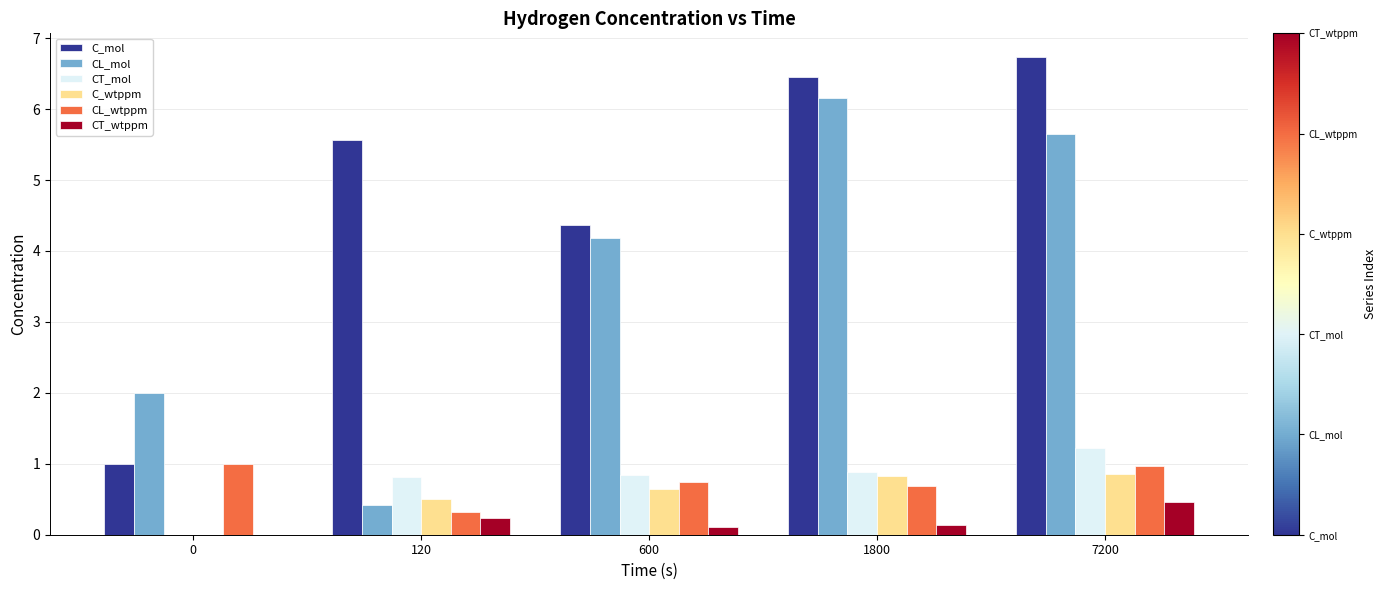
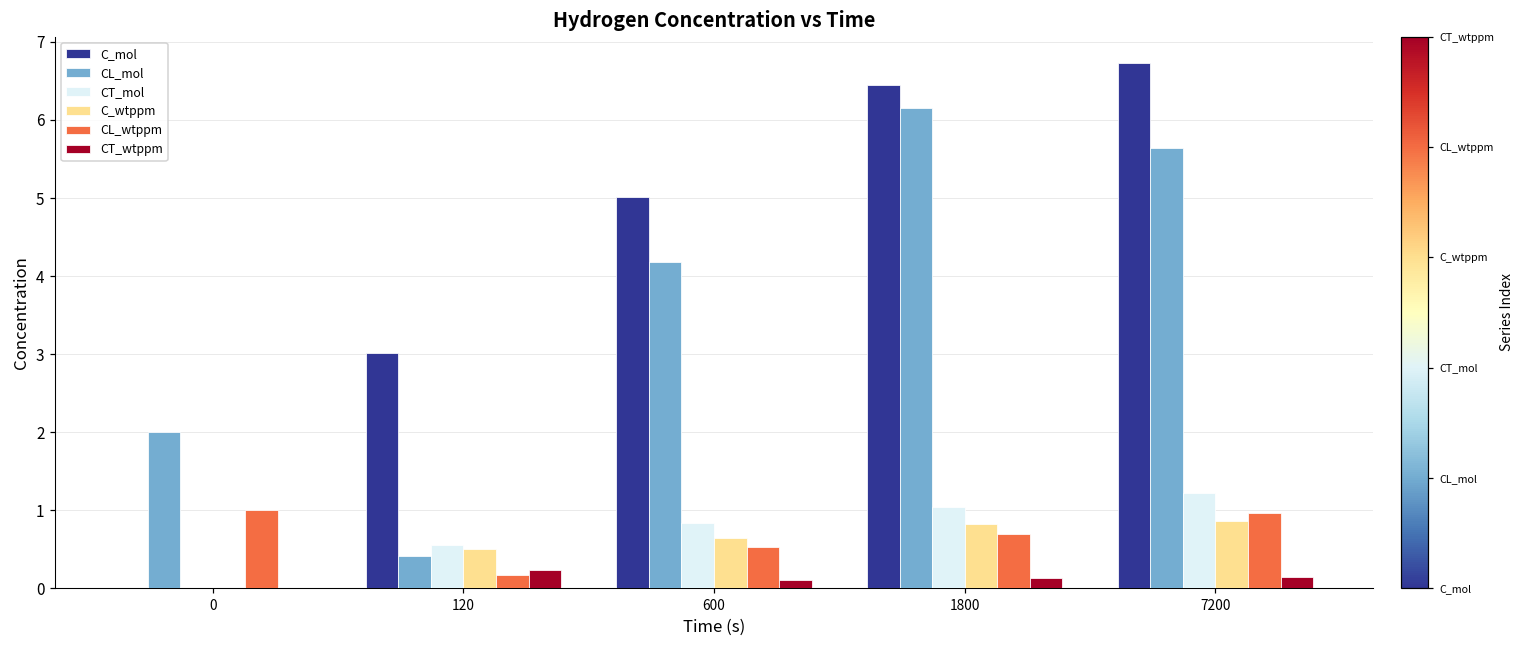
C_mol, 0: 1 -> 0
C_mol, 120: 5.6 -> 3.0
CT_mol, 120: 0.8 -> 0.6
CL_wtppm, 120: 0.3 -> 0.2
C_mol, 600: 4.4 -> 5.0
CL_wtppm, 600: 0.7 -> 0.5
CT_mol, 1800: 0.9 -> 1.0
CT_wtppm, 7200: 0.5 -> 0.1
